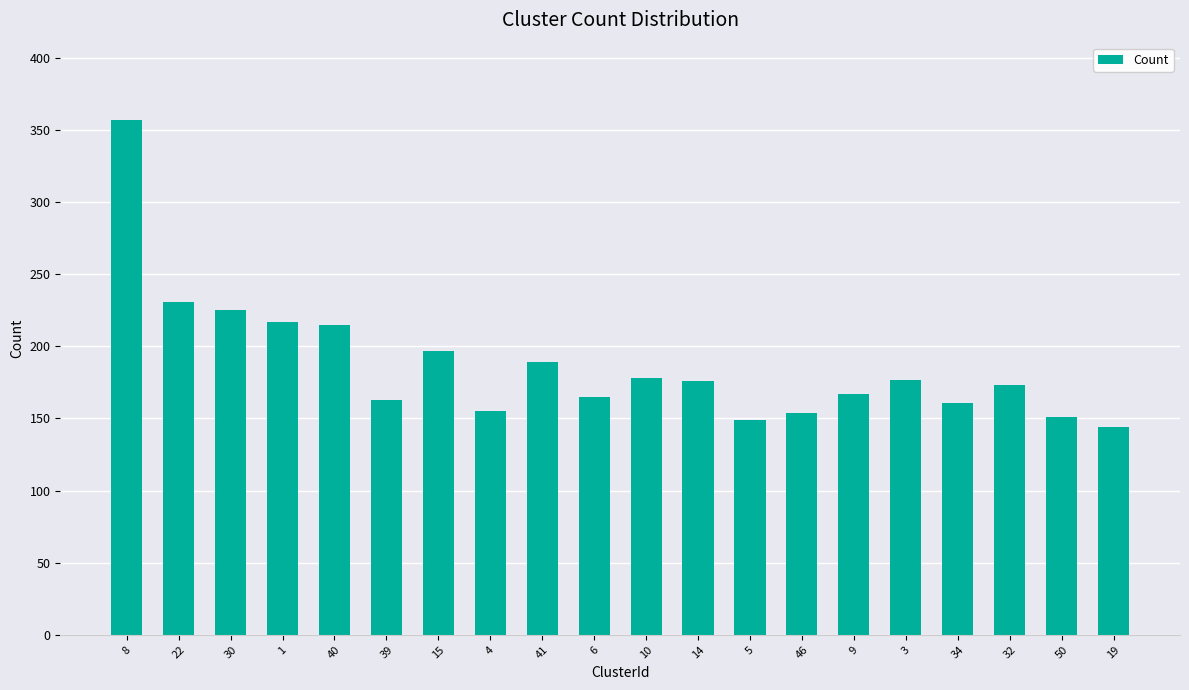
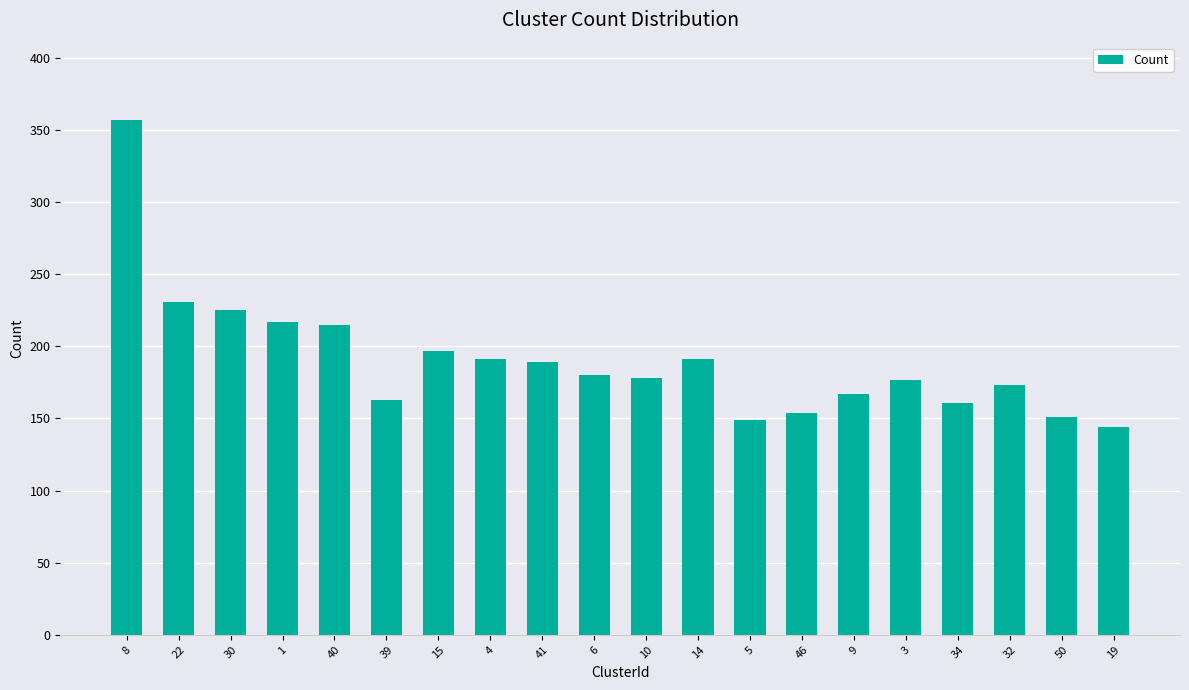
4: 155 -> 191
6: 165 -> 180
14: 176 -> 191
